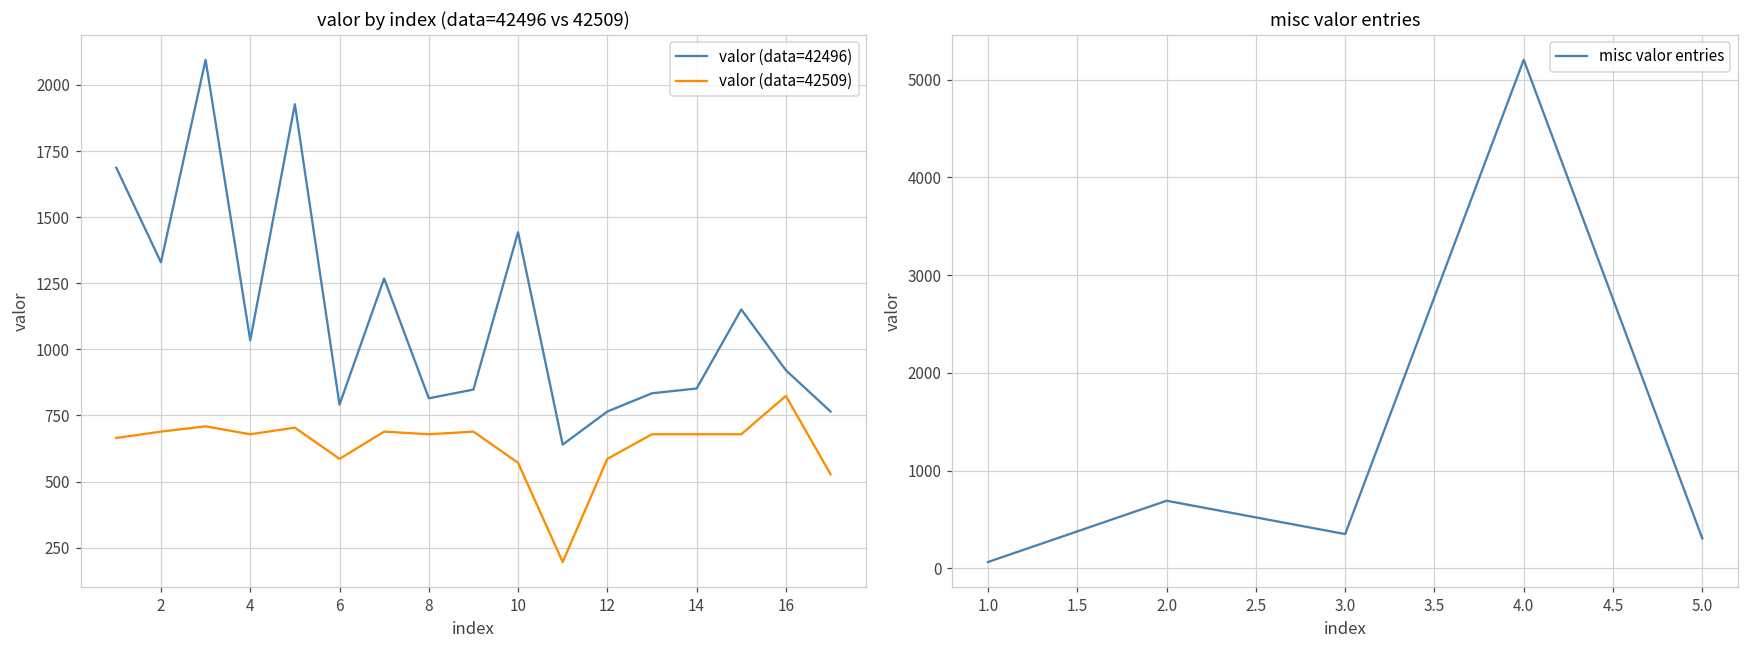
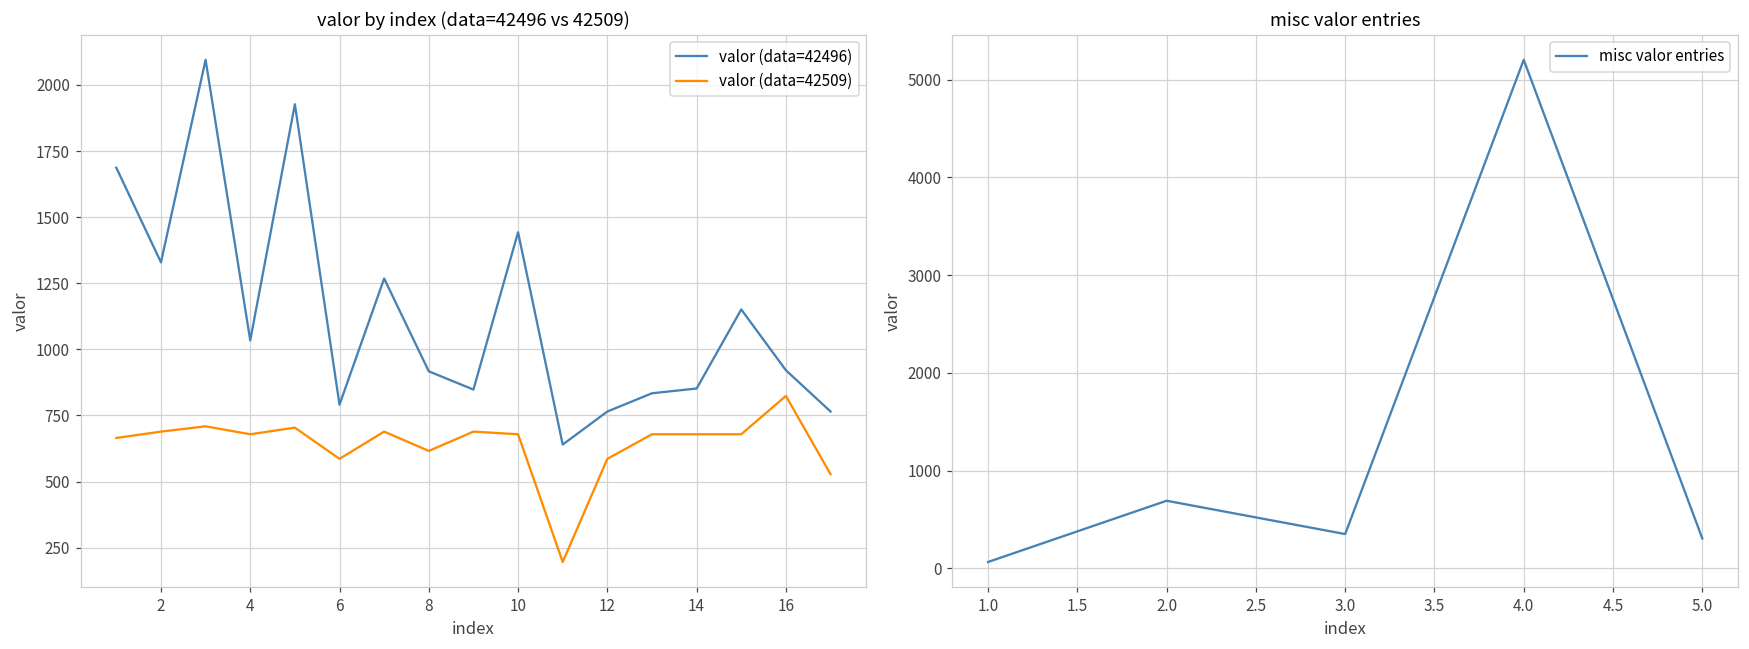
valor by index (data=42496 vs 42509), valor (data=42496), 8: 820 -> 920
valor by index (data=42496 vs 42509), valor (data=42509), 8: 680 -> 620
valor by index (data=42496 vs 42509), valor (data=42509), 10: 570 -> 680
